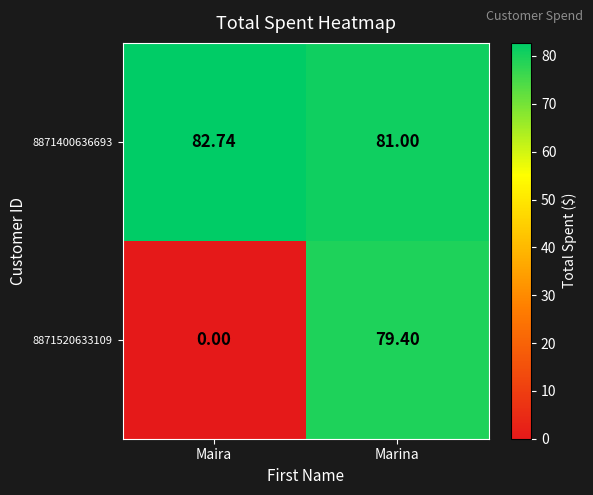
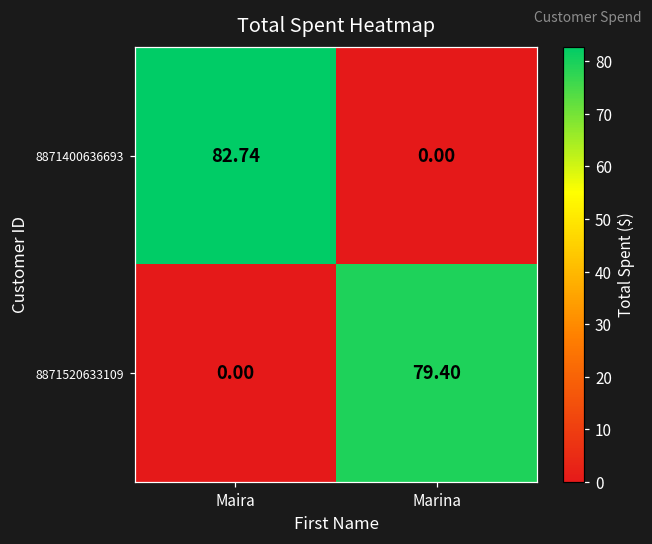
8871400636693, Marina: 81.00 -> 0.00
